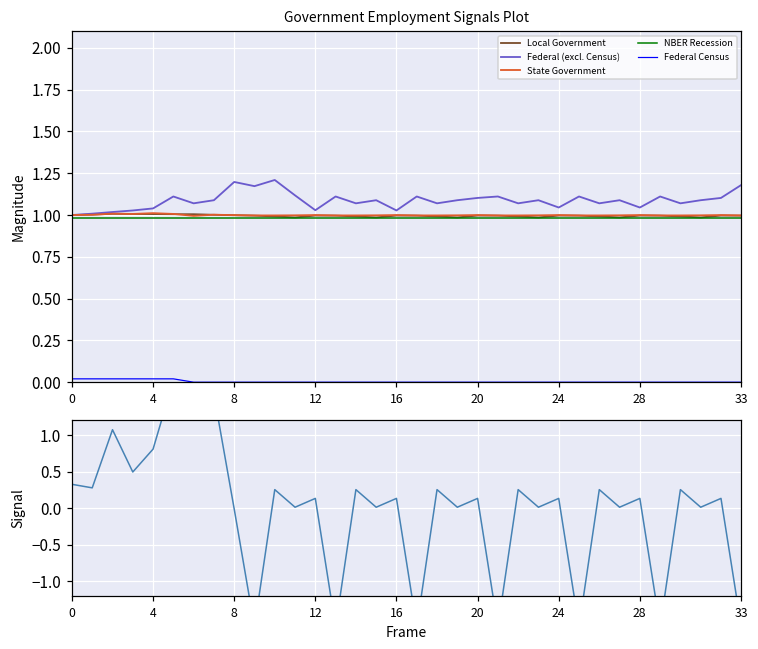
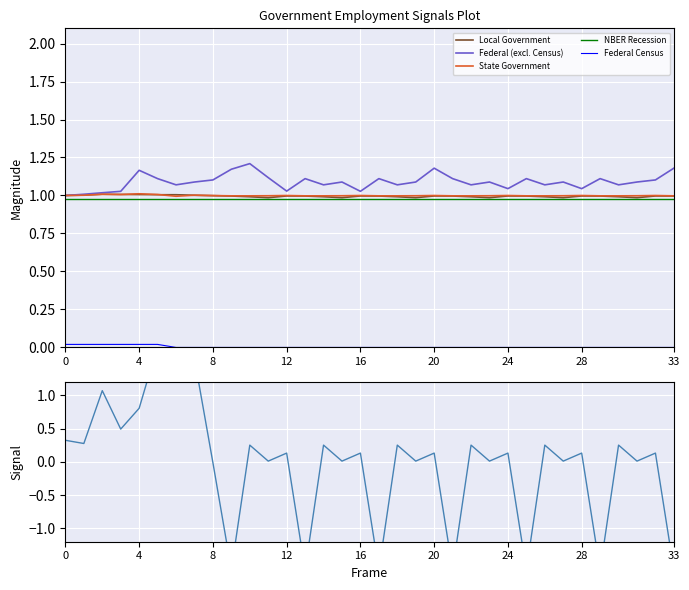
Government Employment Signals Plot, Federal (excl. Census), 4: 1.04 -> 1.17
Government Employment Signals Plot, Federal (excl. Census), 8: 1.20 -> 1.10
Government Employment Signals Plot, Federal (excl. Census), 20: 1.10 -> 1.18
